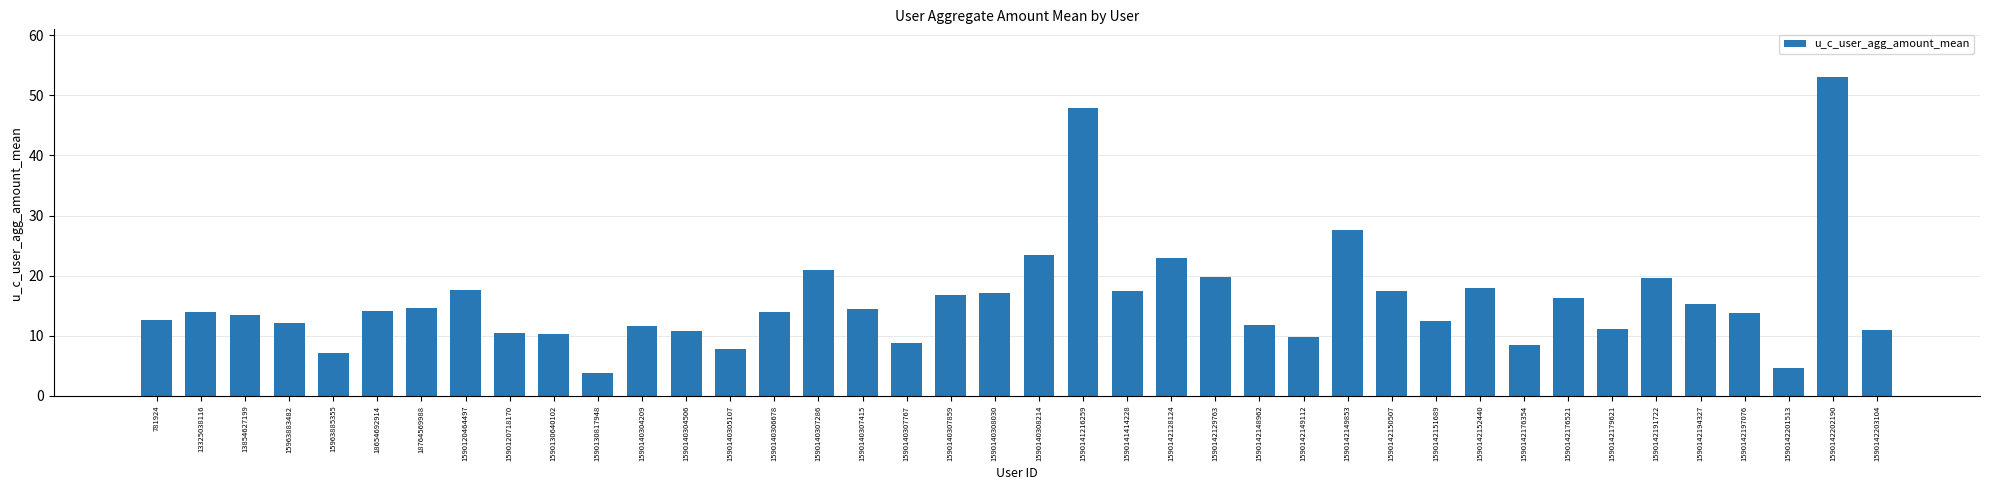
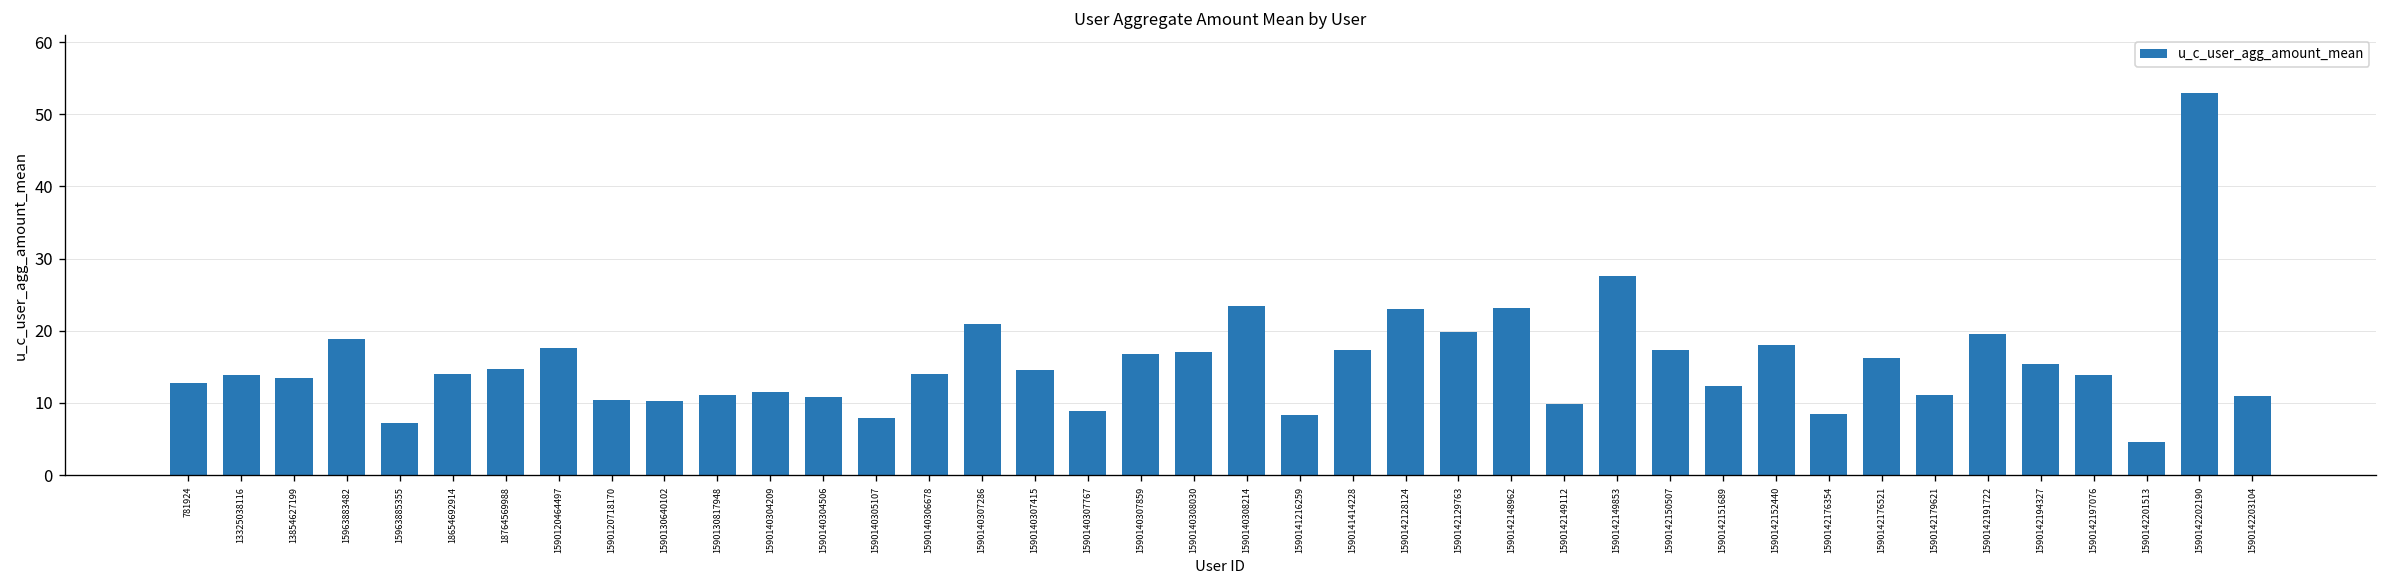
15963883482: 12 -> 19
1590130817948: 4 -> 11
1590141216259: 48 -> 8
1590142148962: 12 -> 23
